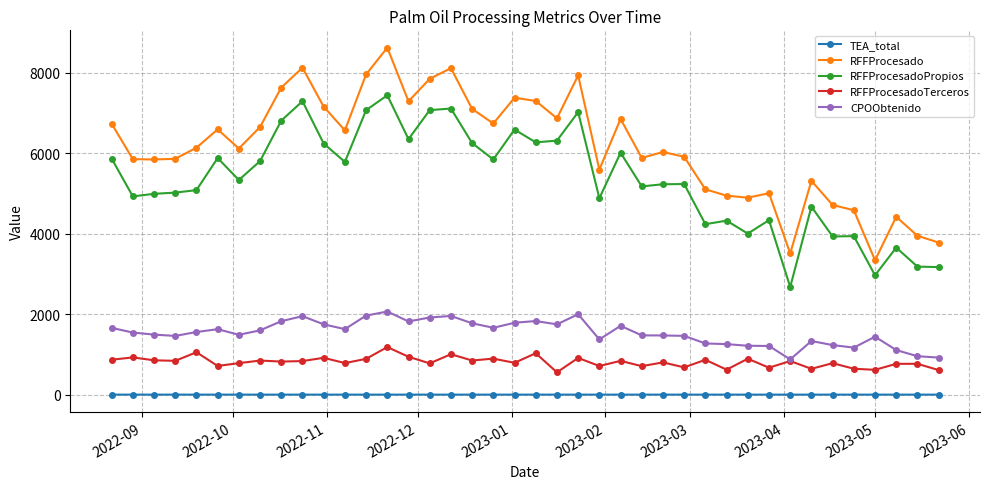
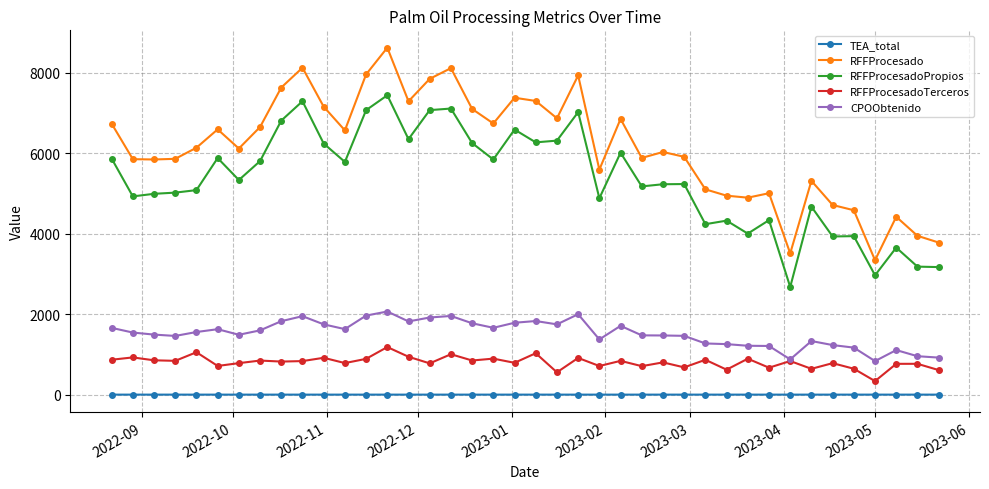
RFFProcesadoTerceros, 2023-05: 600 -> 300
CPOObtenido, 2023-05: 1400 -> 800
